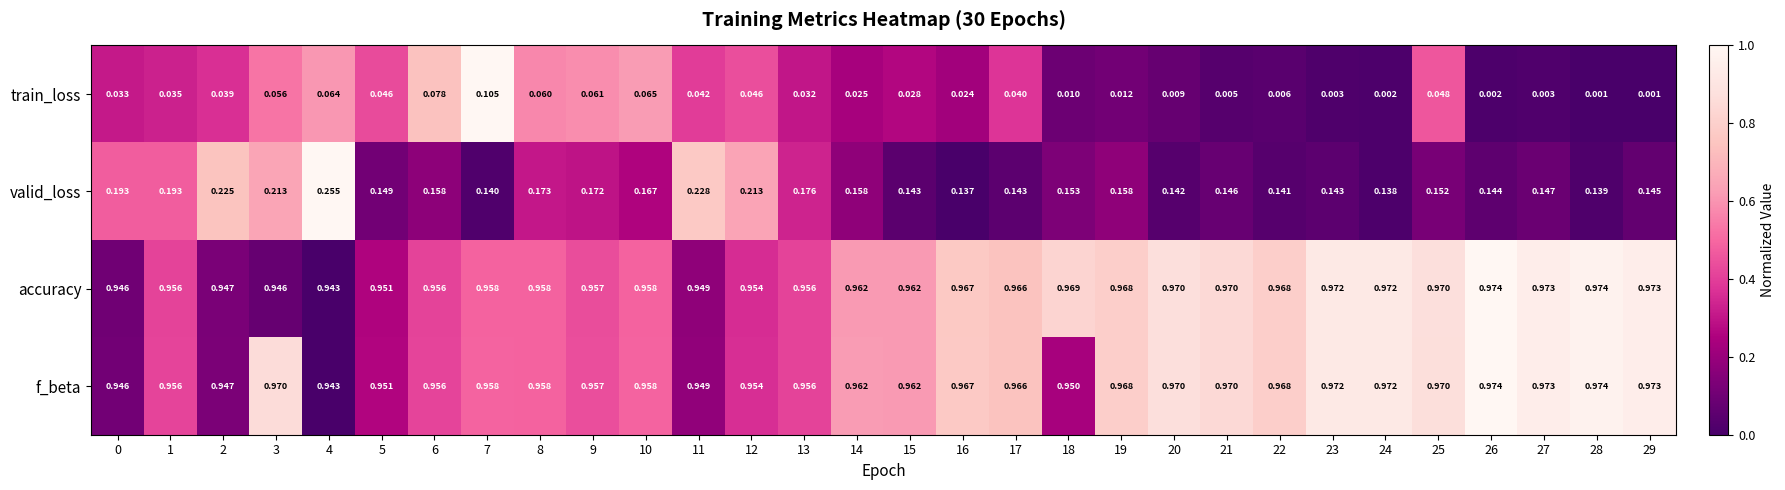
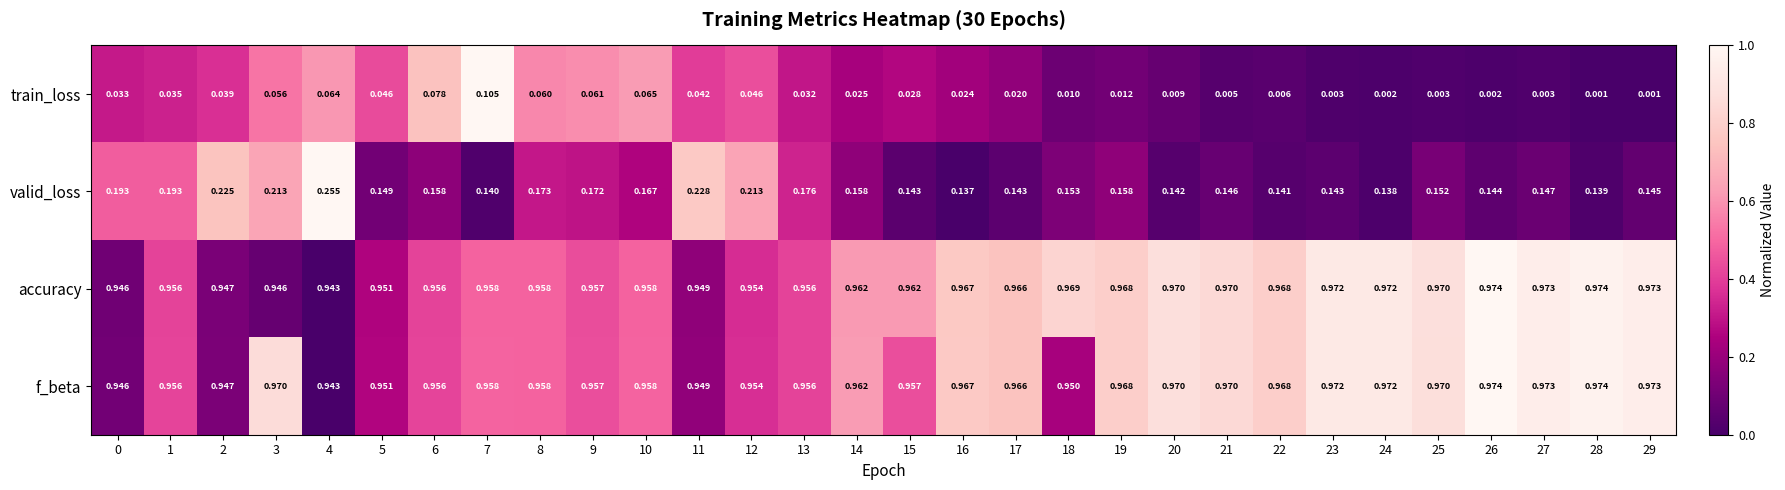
train_loss, 17: 0.040 -> 0.020
train_loss, 25: 0.048 -> 0.003
f_beta, 15: 0.962 -> 0.957
